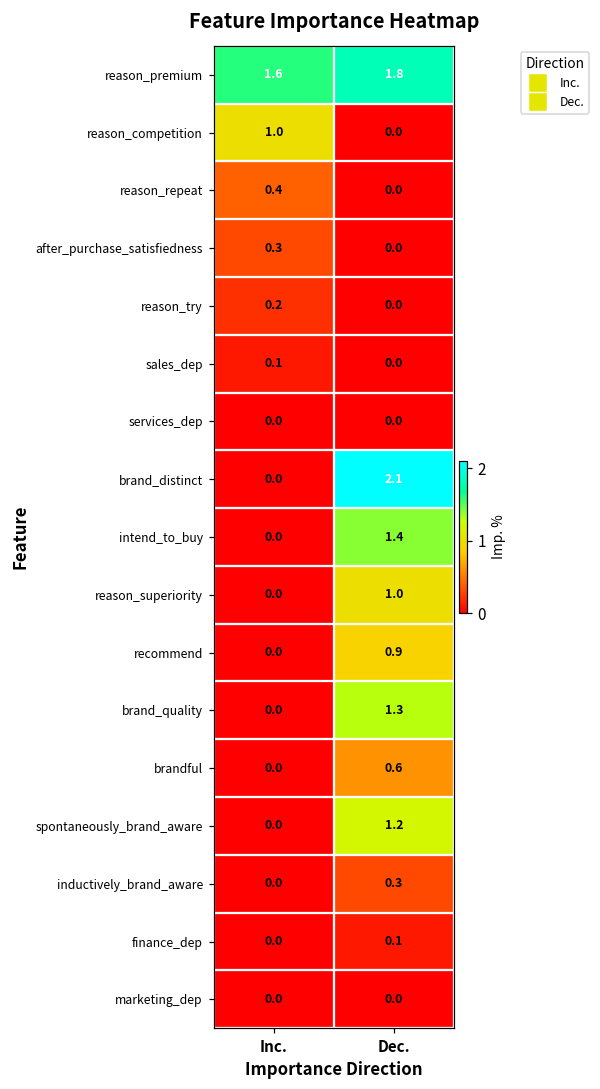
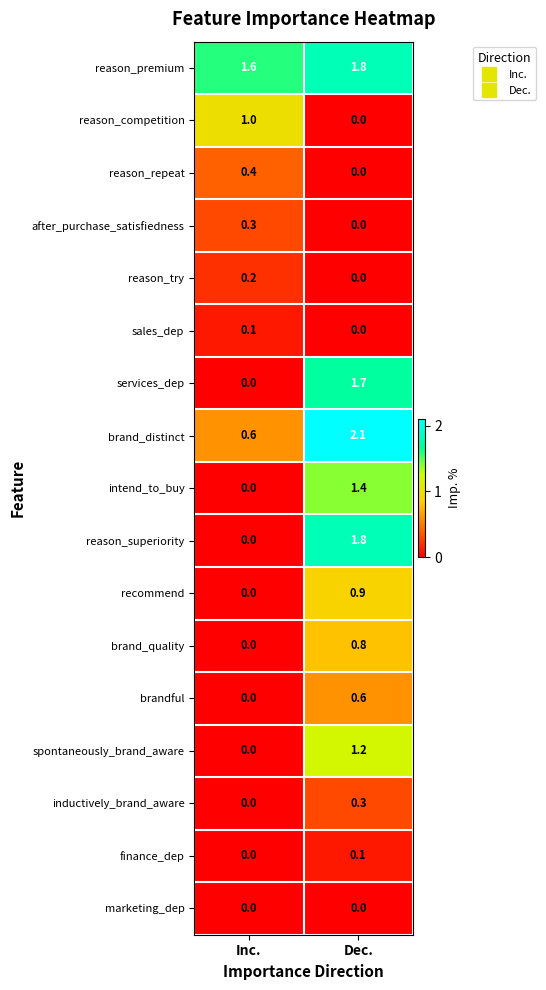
services_dep, Dec.: 0.0 -> 1.7
brand_distinct, Inc.: 0.0 -> 0.6
reason_superiority, Dec.: 1.0 -> 1.8
brand_quality, Dec.: 1.3 -> 0.8
